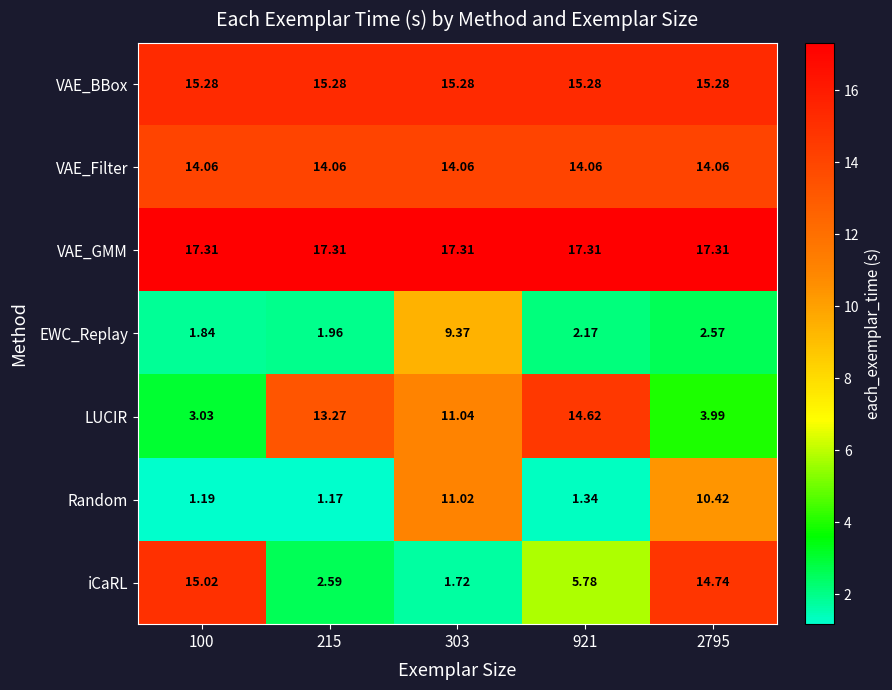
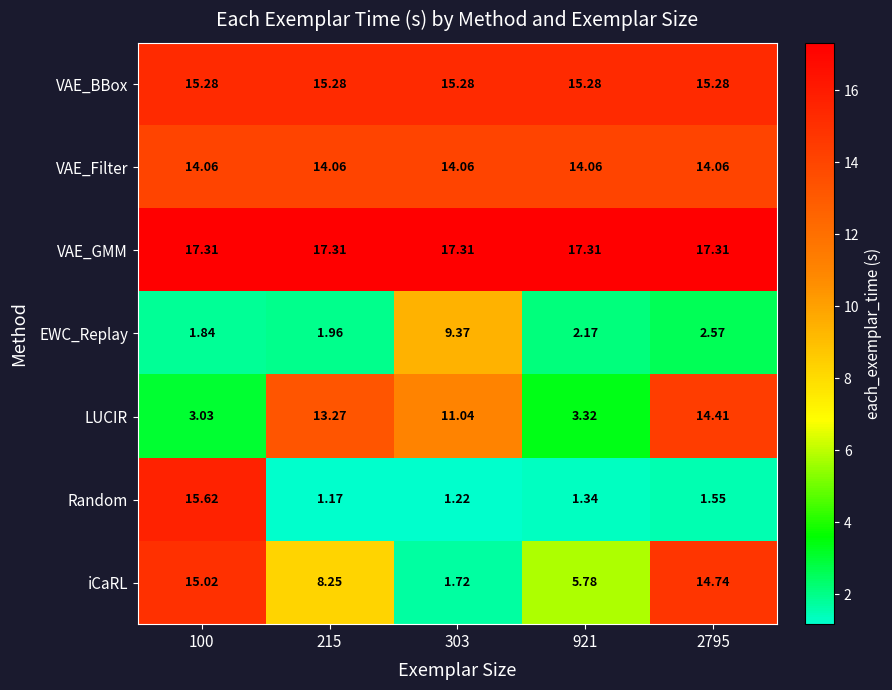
LUCIR, 921: 14.62 -> 3.32
LUCIR, 2795: 3.99 -> 14.41
Random, 100: 1.19 -> 15.62
Random, 303: 11.02 -> 1.22
Random, 2795: 10.42 -> 1.55
iCaRL, 215: 2.59 -> 8.25
